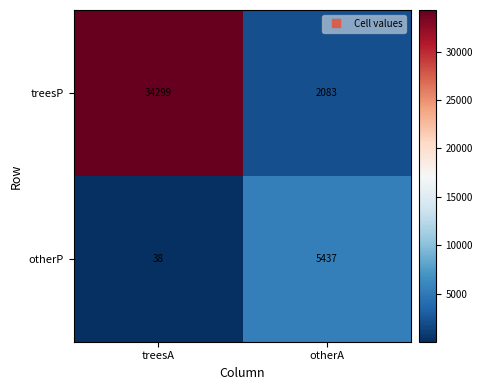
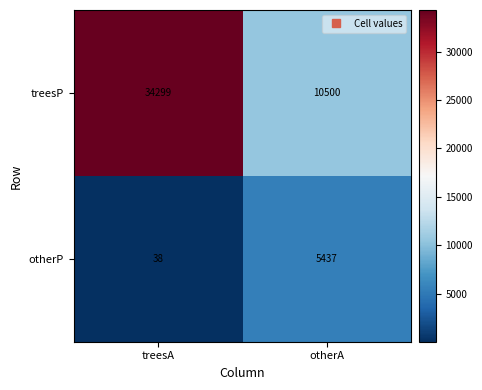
treesP, otherA: 2083 -> 10500
